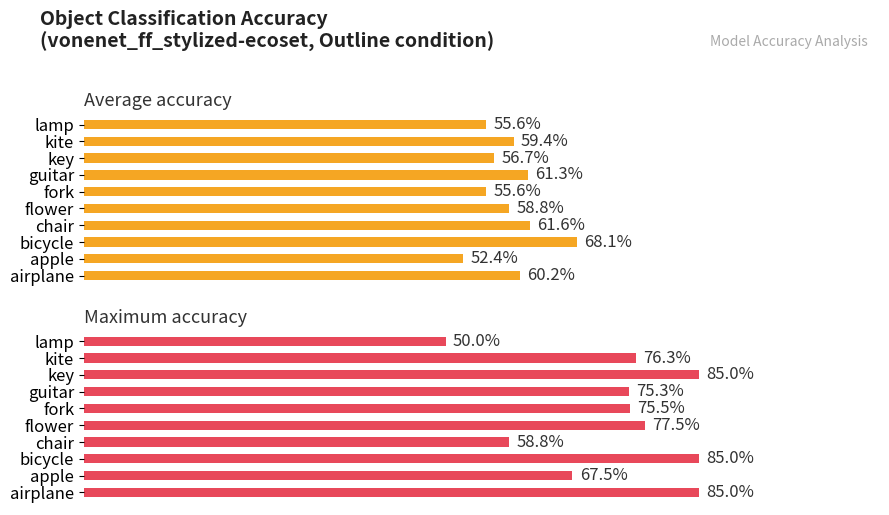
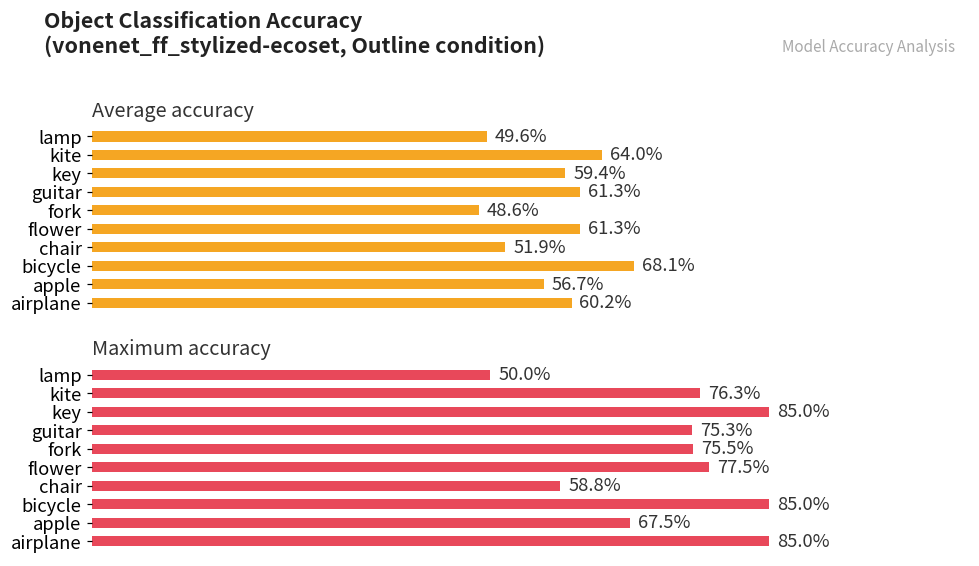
Average accuracy, lamp: 55.6% -> 49.6%
Average accuracy, kite: 59.4% -> 64.0%
Average accuracy, key: 56.7% -> 59.4%
Average accuracy, fork: 55.6% -> 48.6%
Average accuracy, flower: 58.8% -> 61.3%
Average accuracy, chair: 61.6% -> 51.9%
Average accuracy, apple: 52.4% -> 56.7%
